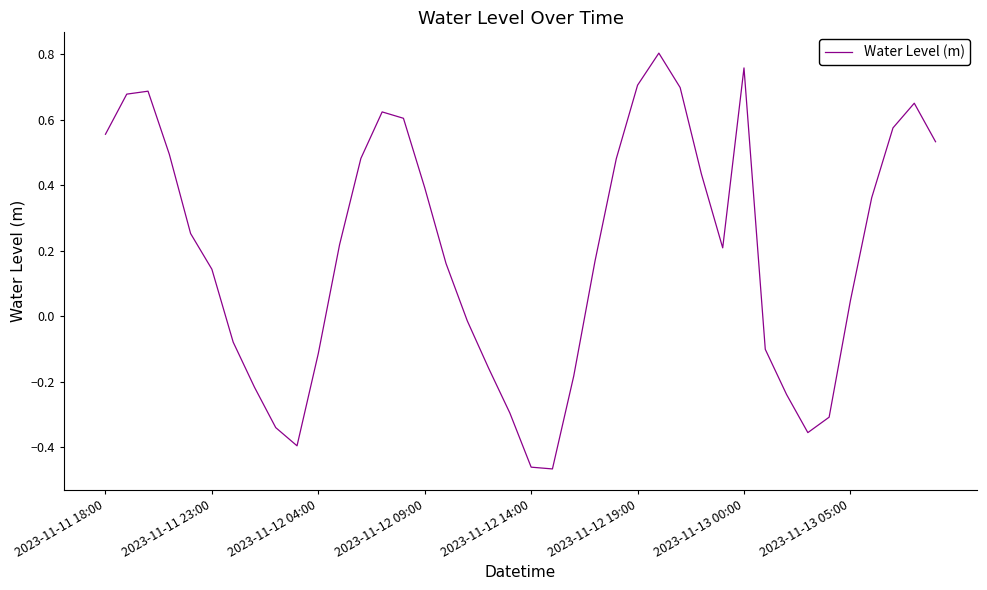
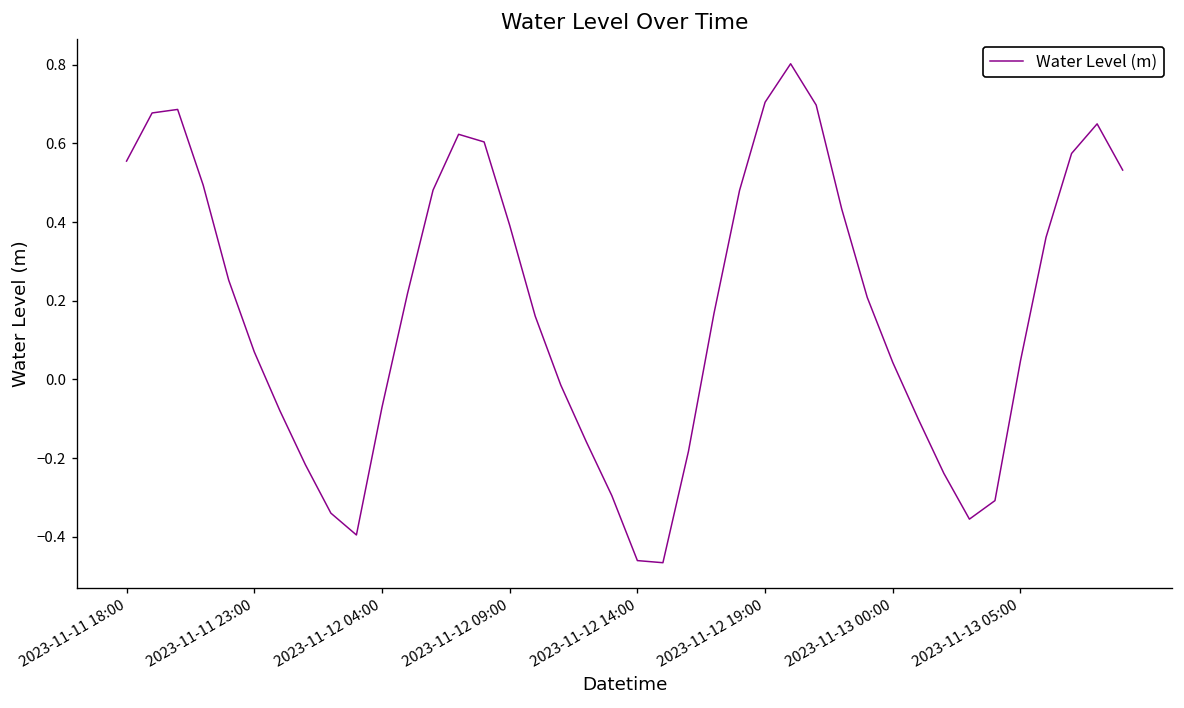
2023-11-11 23:00: 0.14 -> 0.07
2023-11-12 04:00: -0.11 -> -0.07
2023-11-13 00:00: 0.76 -> 0.04
